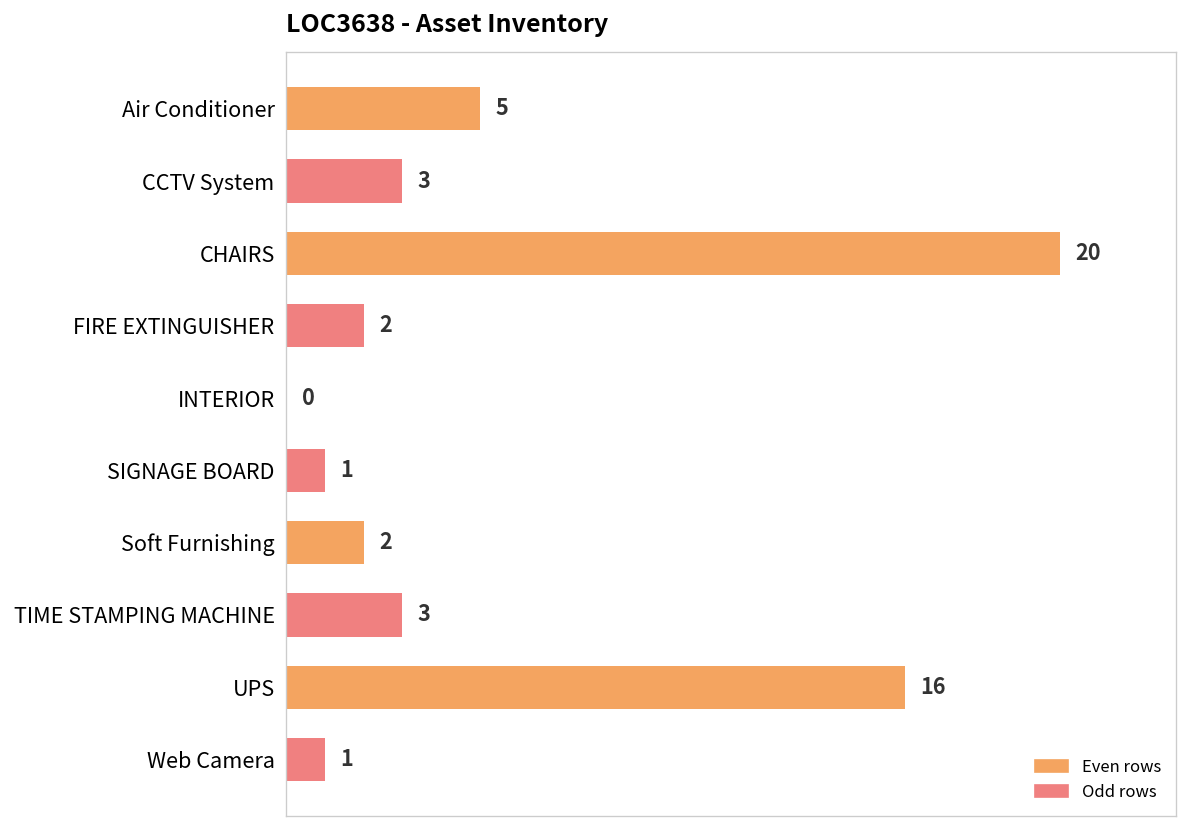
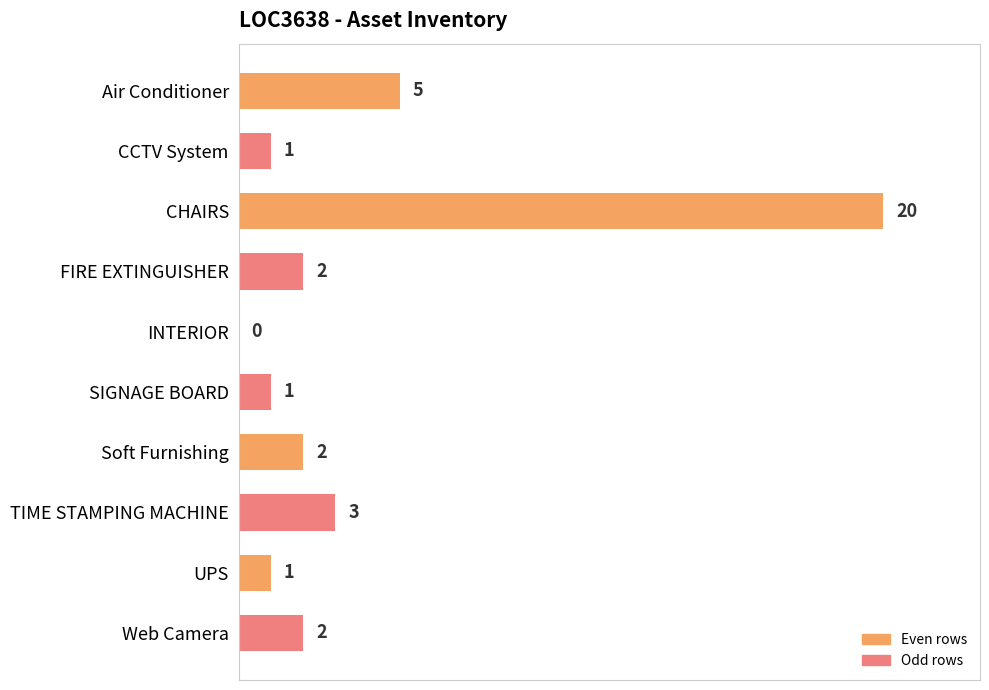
CCTV System: 3 -> 1
UPS: 16 -> 1
Web Camera: 1 -> 2
